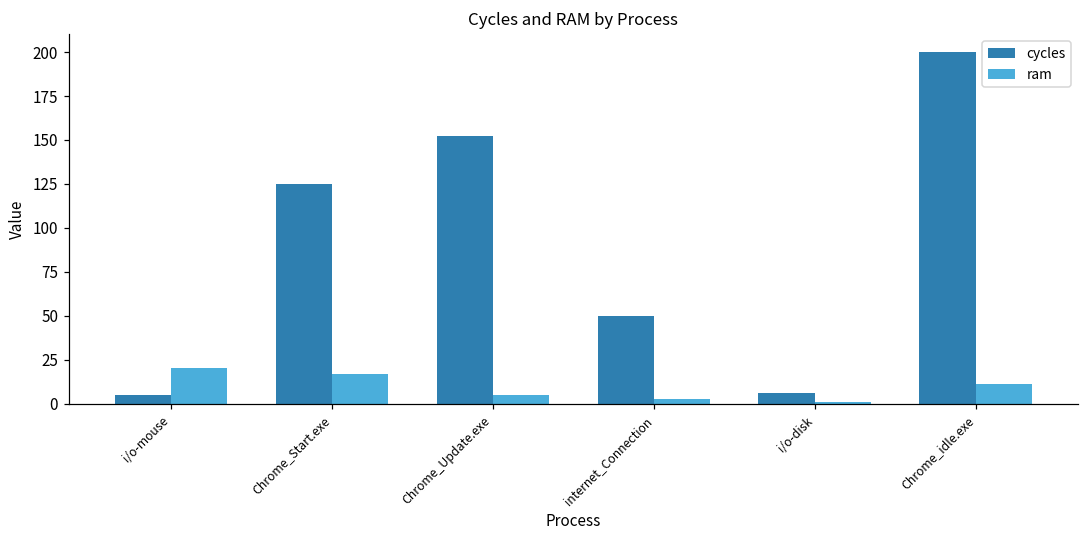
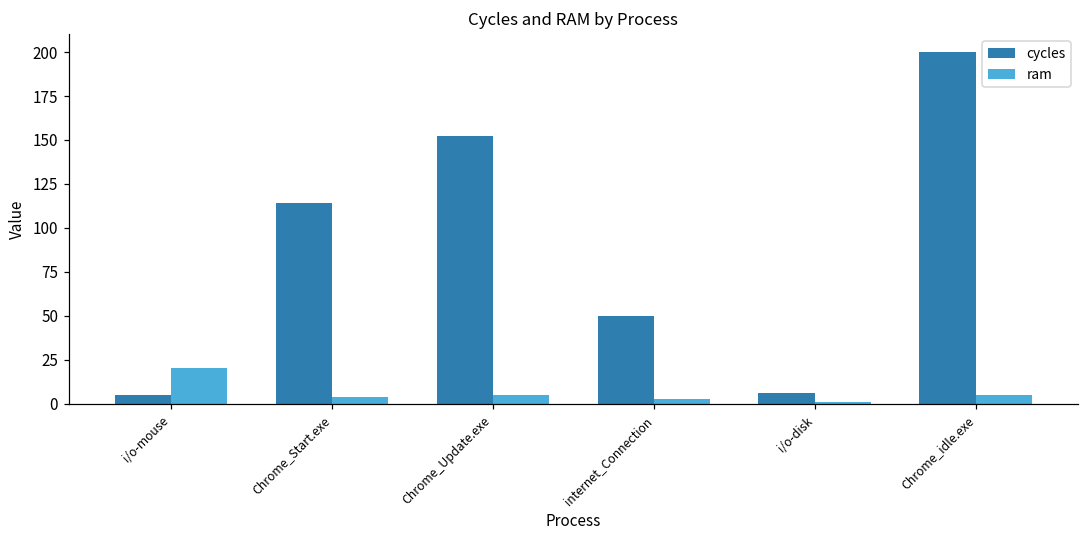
cycles, Chrome_Start.exe: 125 -> 114
ram, Chrome_Start.exe: 17 -> 4
ram, Chrome_idle.exe: 11 -> 5
